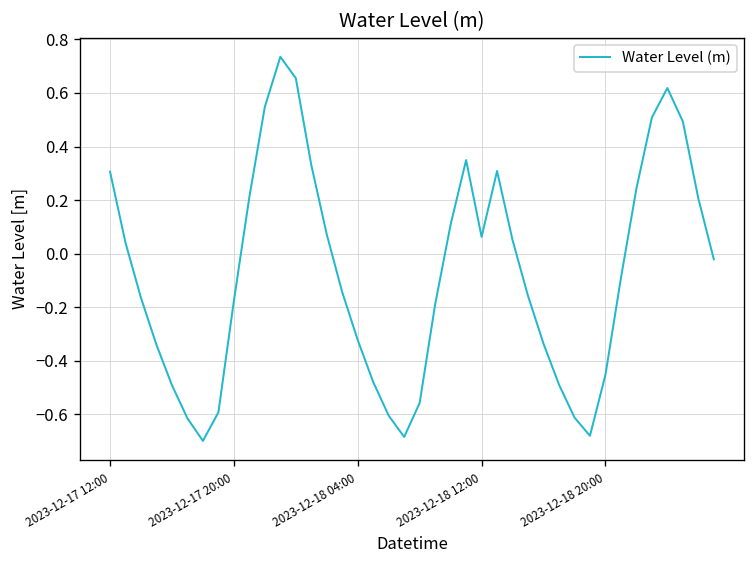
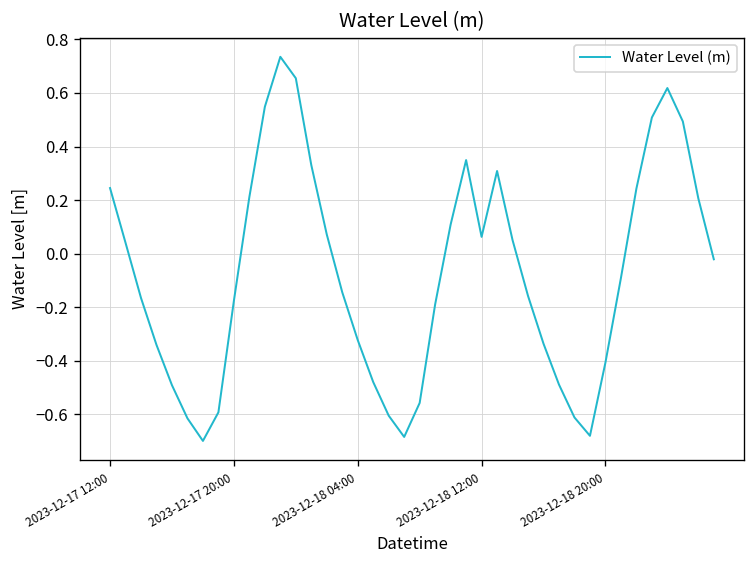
2023-12-17 12:00: 0.31 -> 0.24
2023-12-18 20:00: -0.45 -> -0.41
